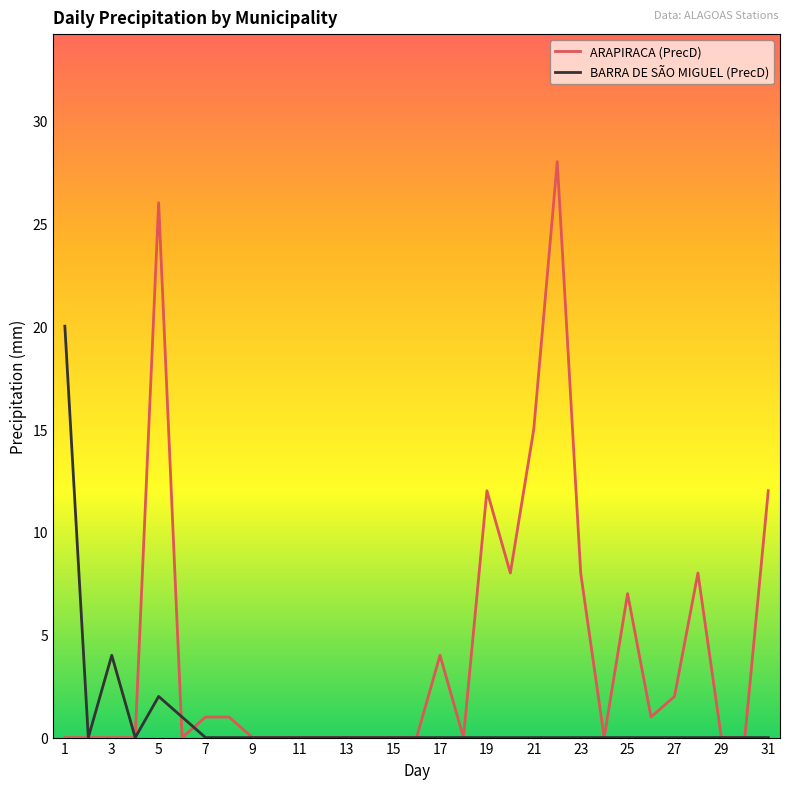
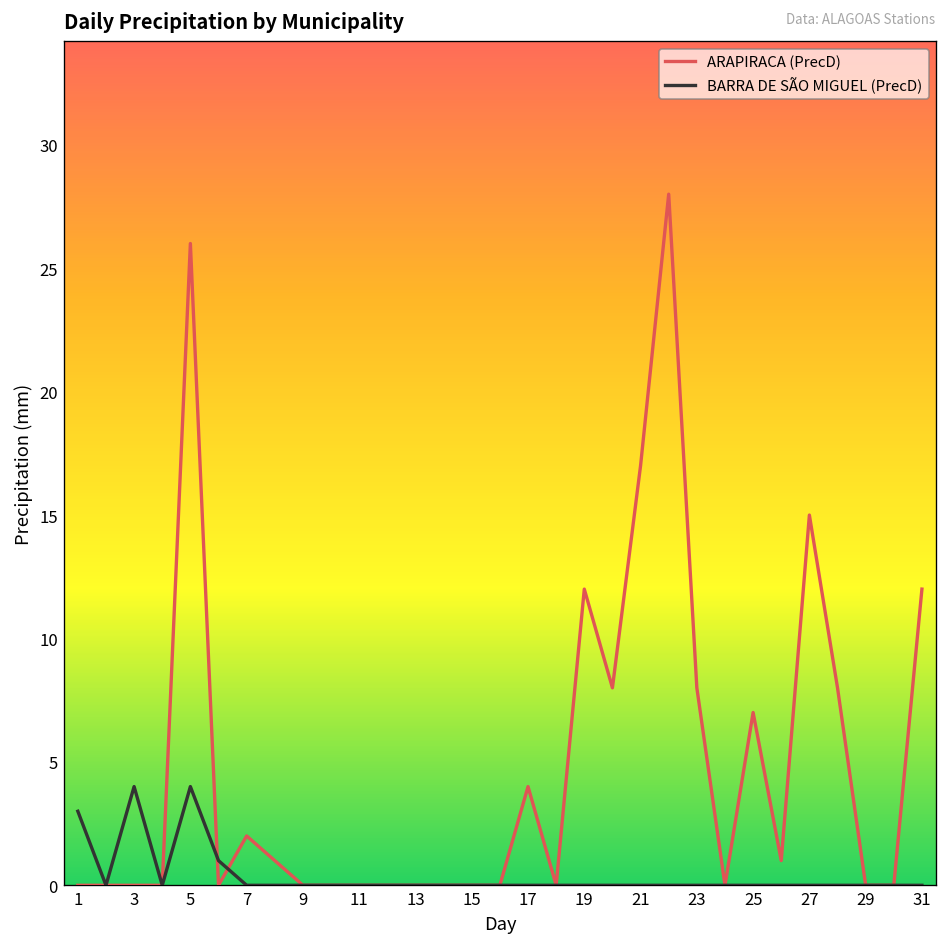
BARRA DE SÃO MIGUEL (PrecD), 1: 20 -> 3
BARRA DE SÃO MIGUEL (PrecD), 5: 2 -> 4
ARAPIRACA (PrecD), 7: 1 -> 2
ARAPIRACA (PrecD), 21: 15 -> 17
ARAPIRACA (PrecD), 27: 2 -> 15
